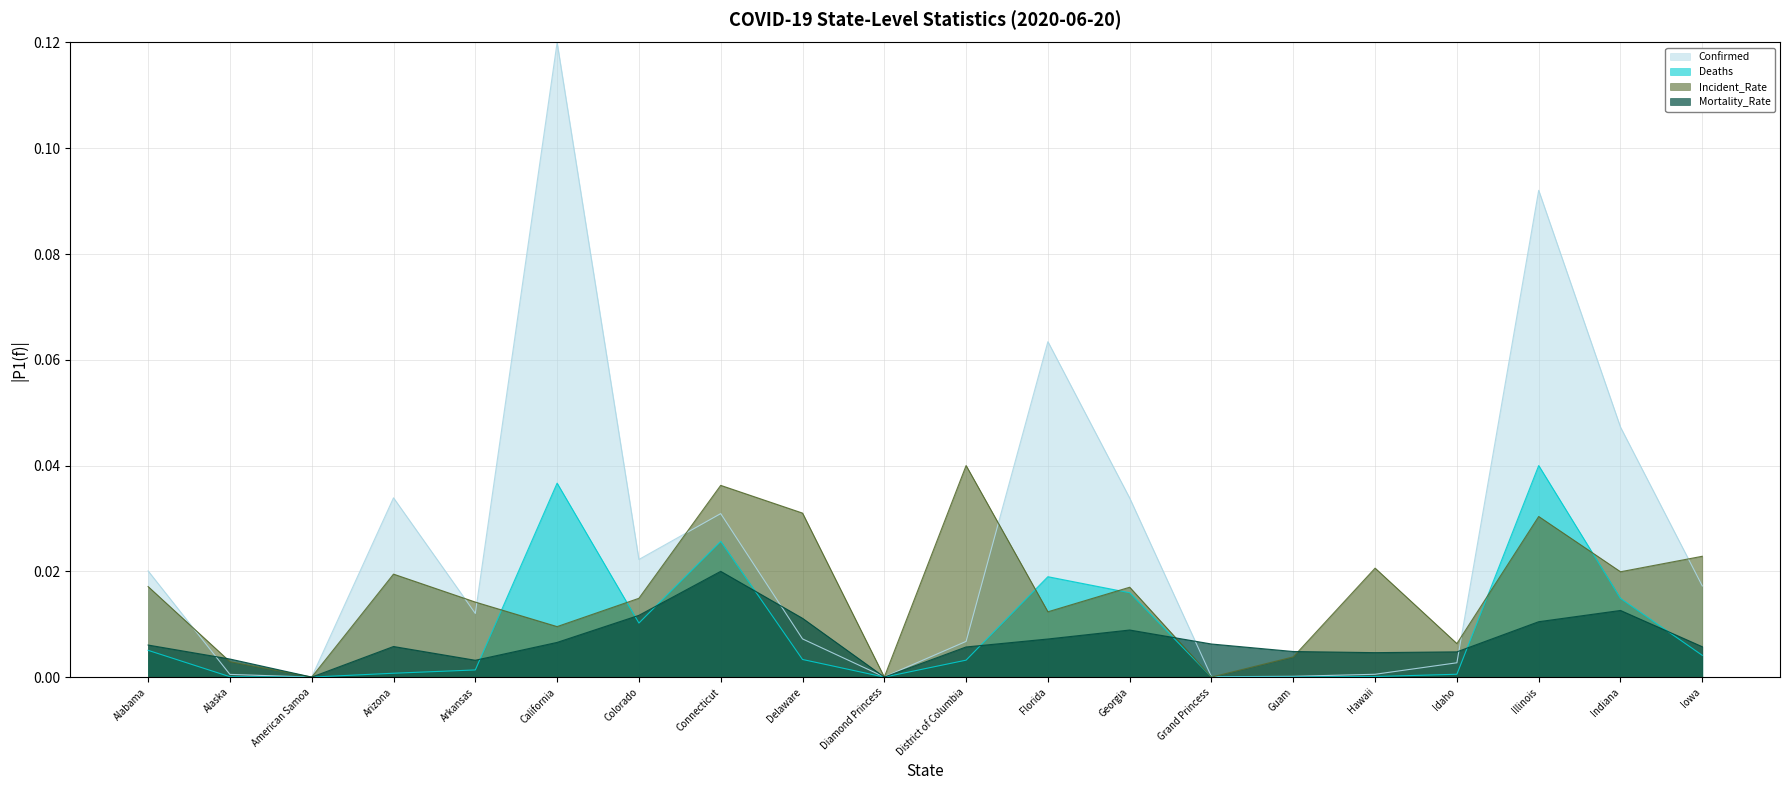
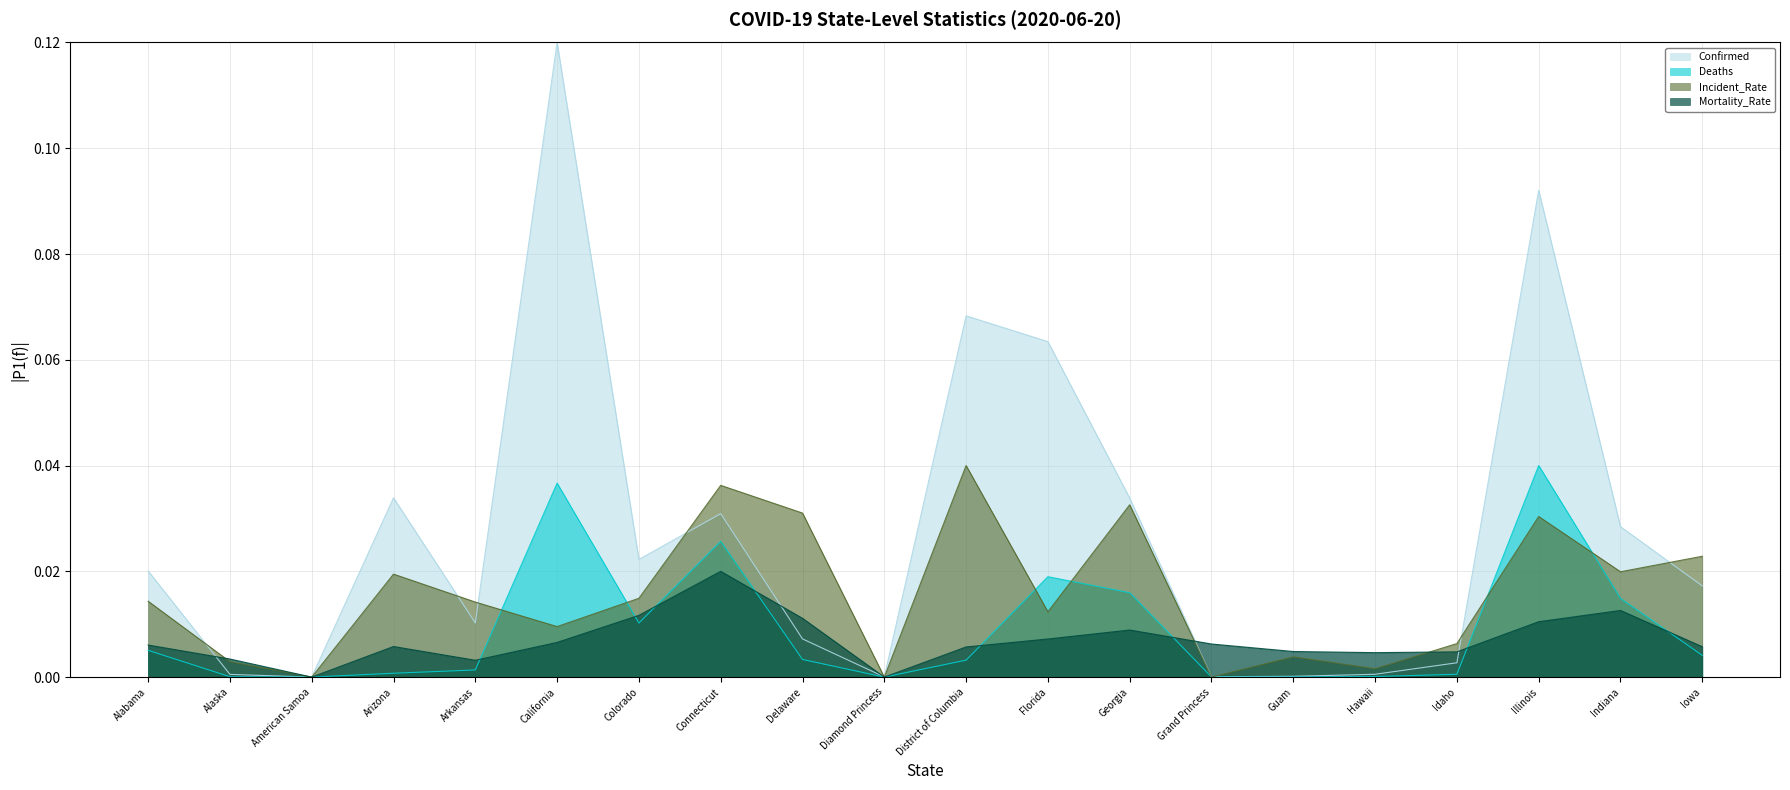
Incident_Rate, Alabama: 0.017 -> 0.014
Confirmed, Arkansas: 0.012 -> 0.010
Confirmed, District of Columbia: 0.007 -> 0.068
Incident_Rate, Georgia: 0.017 -> 0.033
Incident_Rate, Hawaii: 0.021 -> 0.002
Confirmed, Indiana: 0.047 -> 0.028
